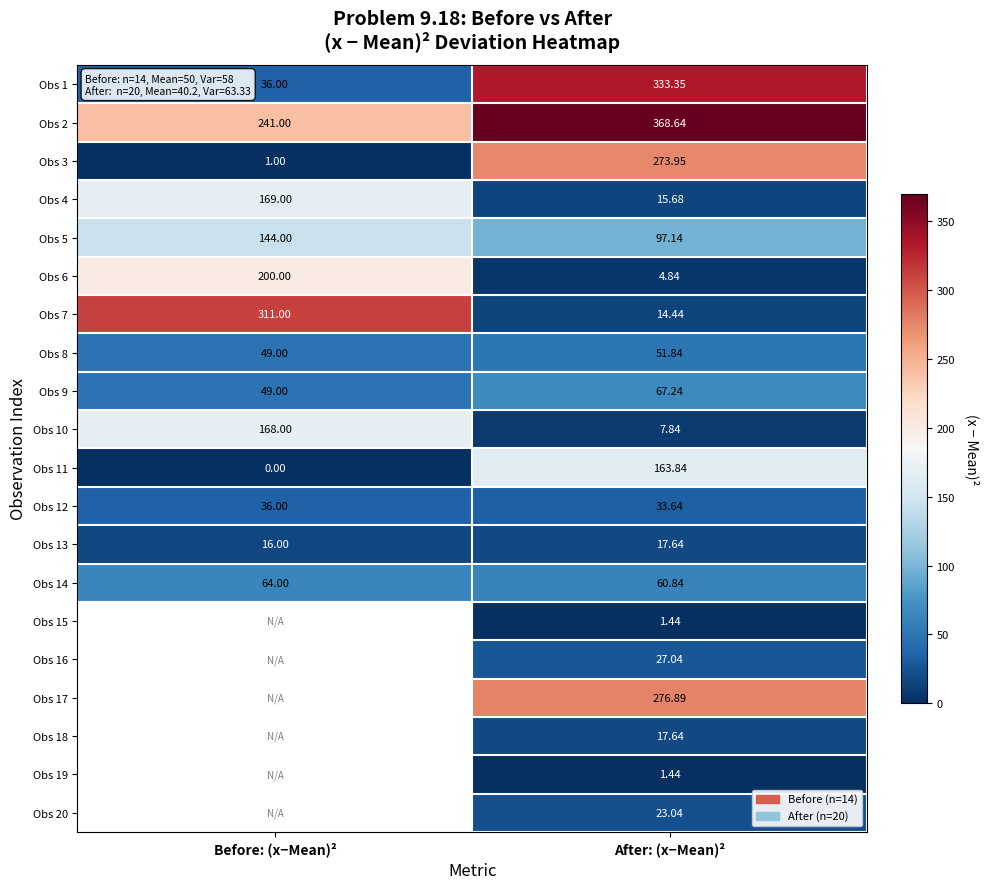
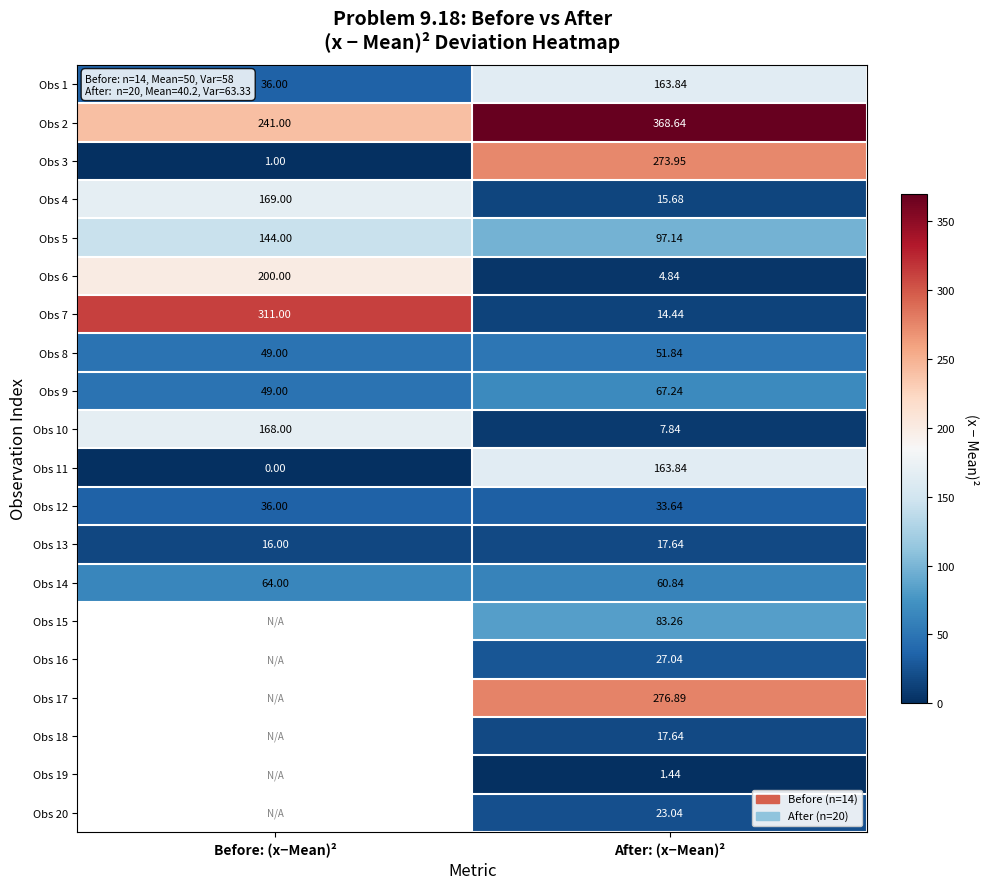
Obs 1, After: (x−Mean)²: 333.35 -> 163.84
Obs 15, After: (x−Mean)²: 1.44 -> 83.26
